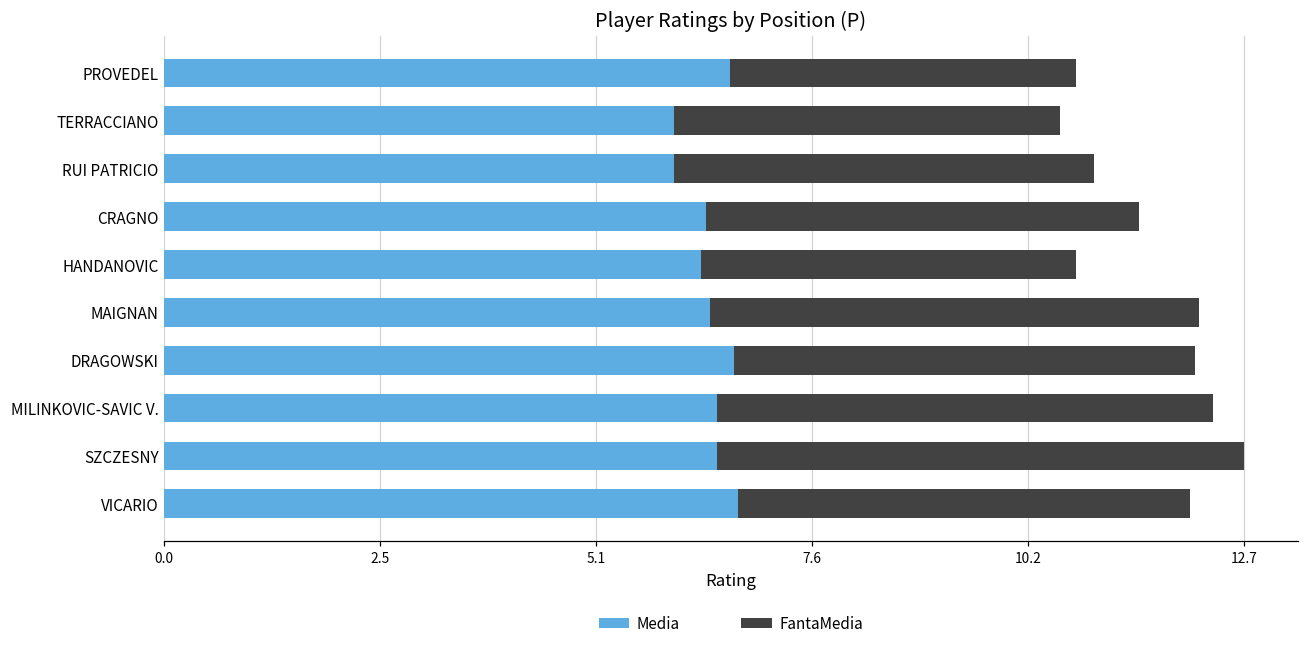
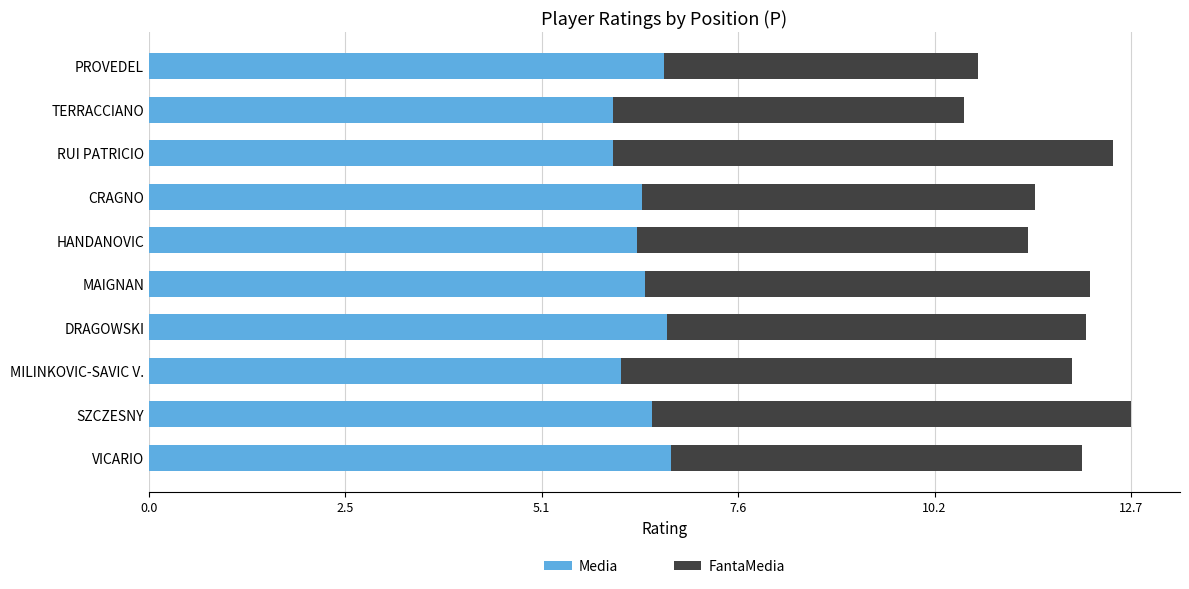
FantaMedia, RUI PATRICIO: 4.9 -> 6.5
FantaMedia, HANDANOVIC: 4.4 -> 5.1
Media, MILINKOVIC-SAVIC V.: 6.5 -> 6.1
